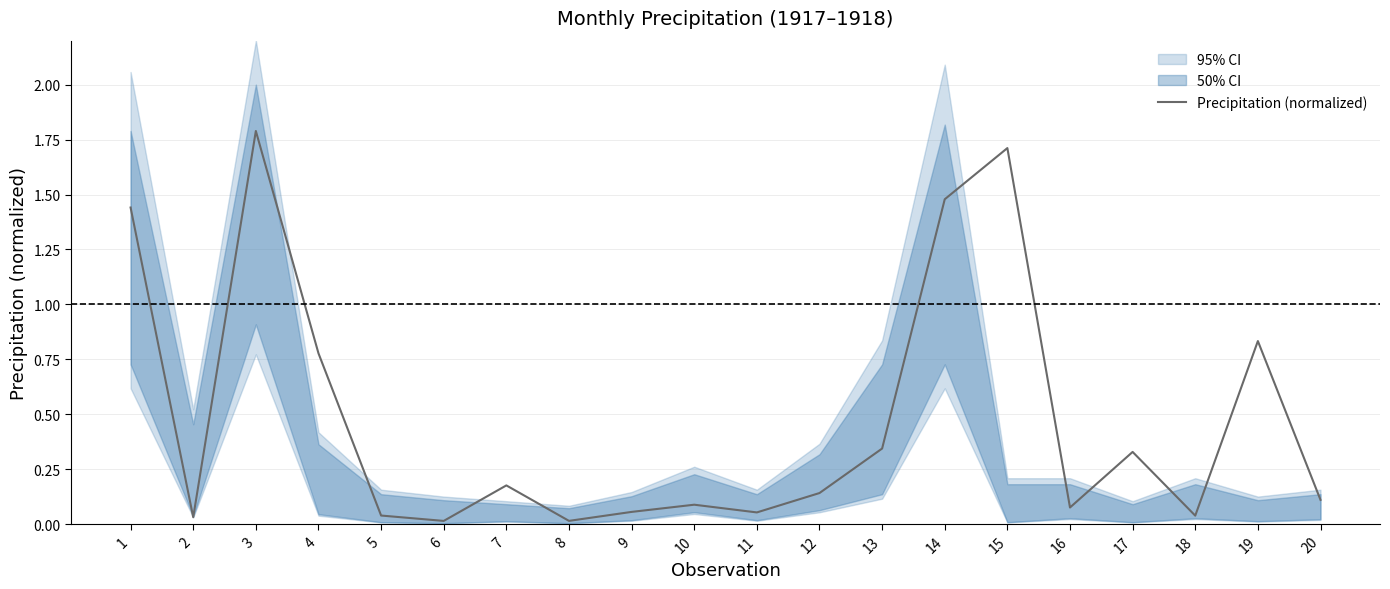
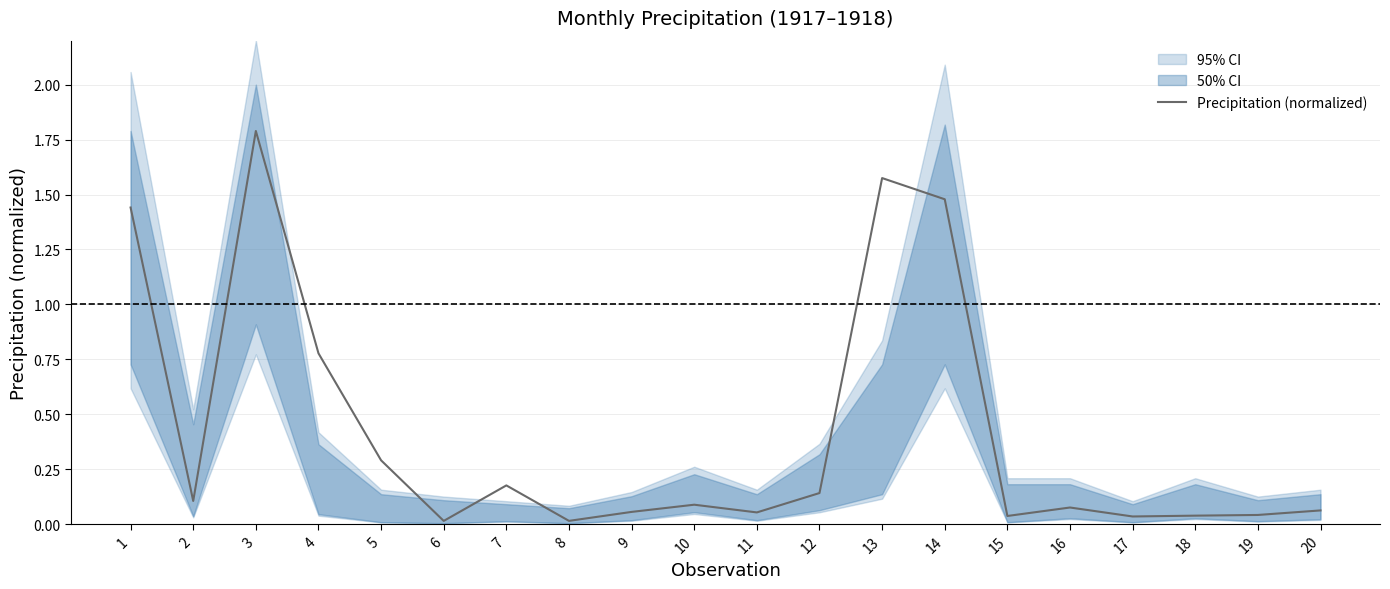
Precipitation (normalized), 2: 0.03 -> 0.11
Precipitation (normalized), 5: 0.04 -> 0.29
Precipitation (normalized), 13: 0.34 -> 1.57
Precipitation (normalized), 15: 1.71 -> 0.04
Precipitation (normalized), 17: 0.33 -> 0.03
Precipitation (normalized), 19: 0.83 -> 0.04
Precipitation (normalized), 20: 0.11 -> 0.06
